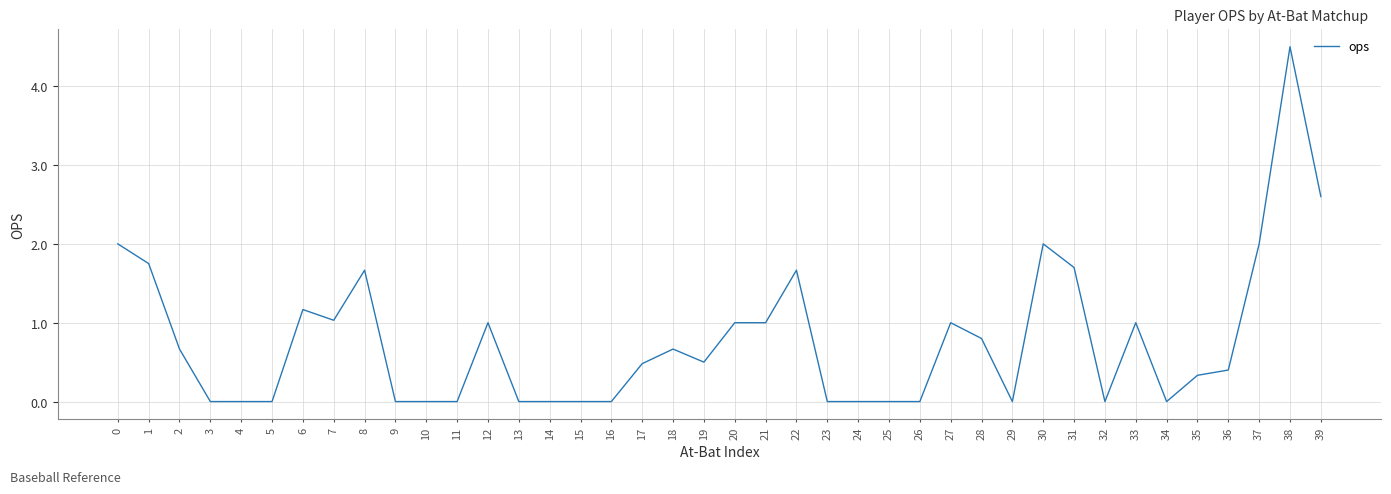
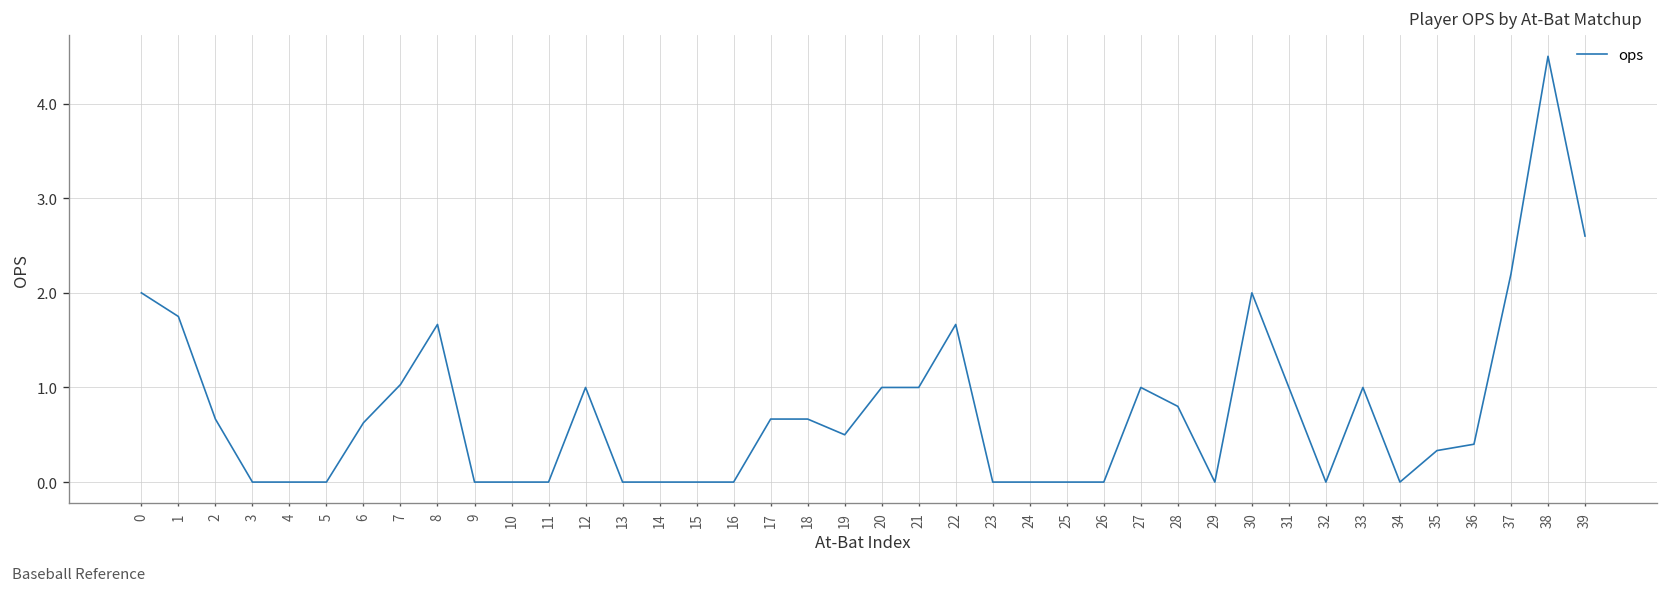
6: 1.2 -> 0.6
17: 0.5 -> 0.7
31: 1.7 -> 1.0
37: 2.0 -> 2.2
